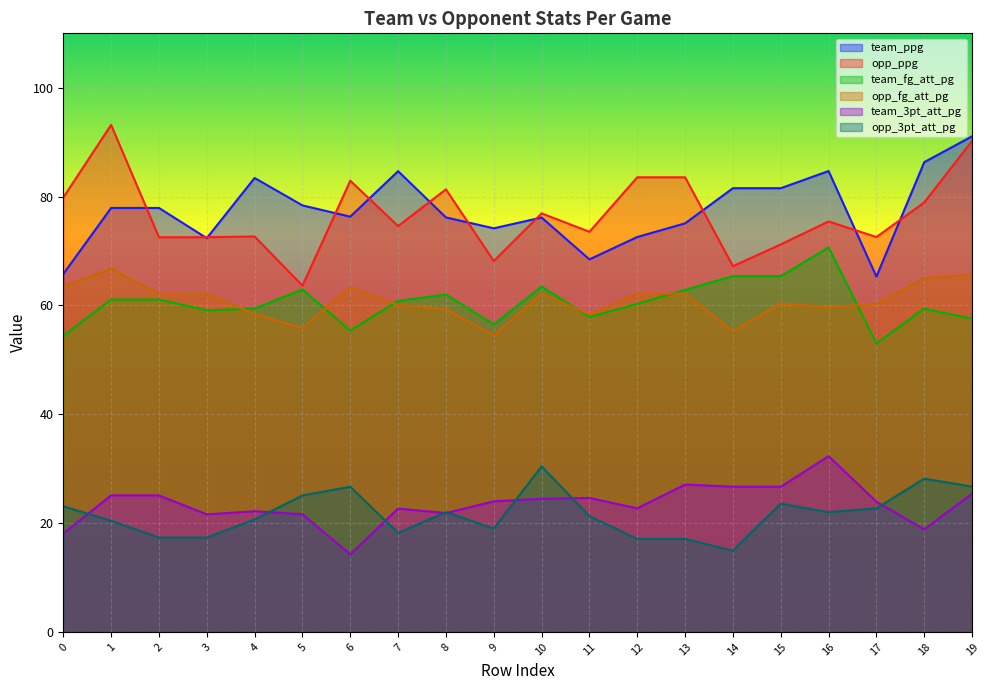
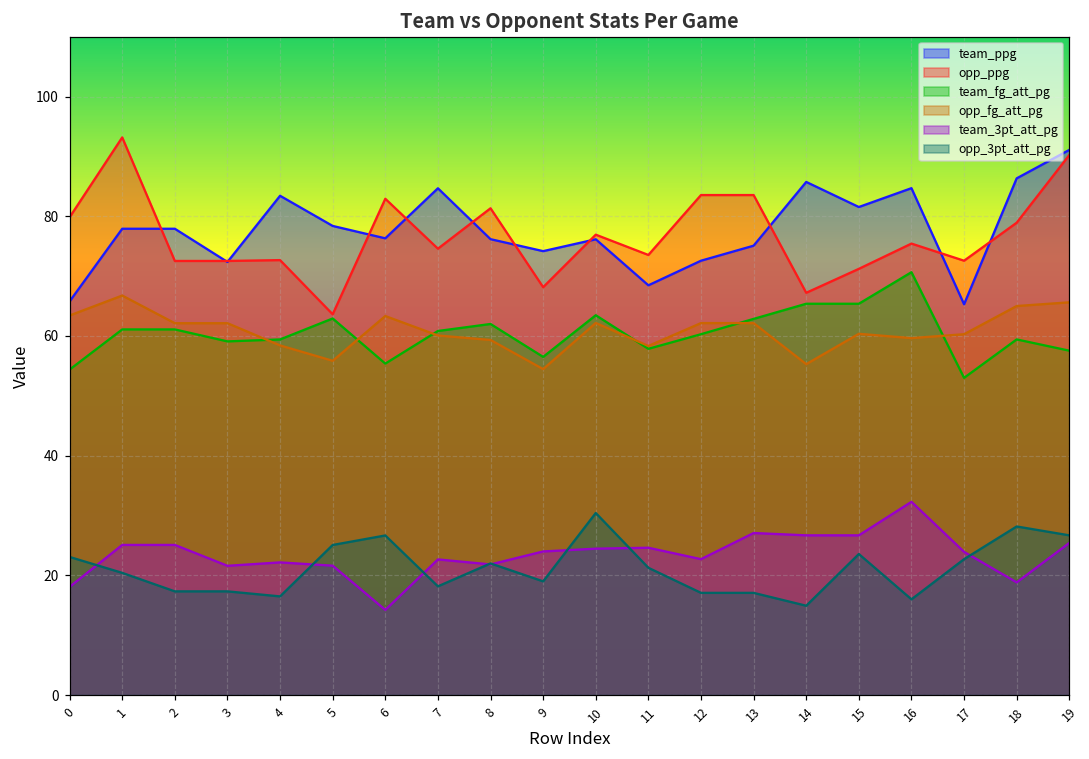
opp_3pt_att_pg, 4: 21 -> 16
team_ppg, 14: 82 -> 86
opp_3pt_att_pg, 16: 22 -> 16
